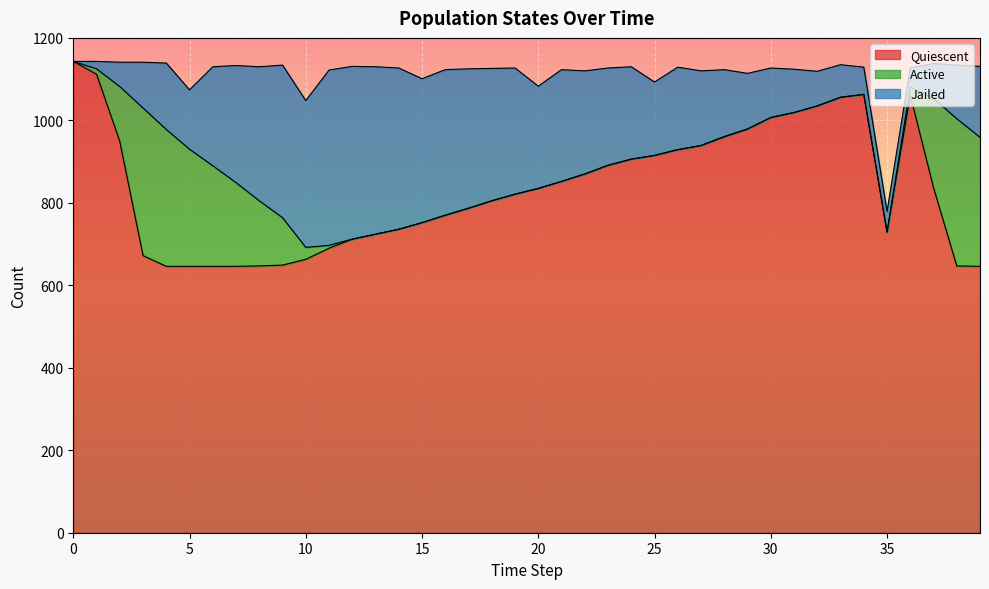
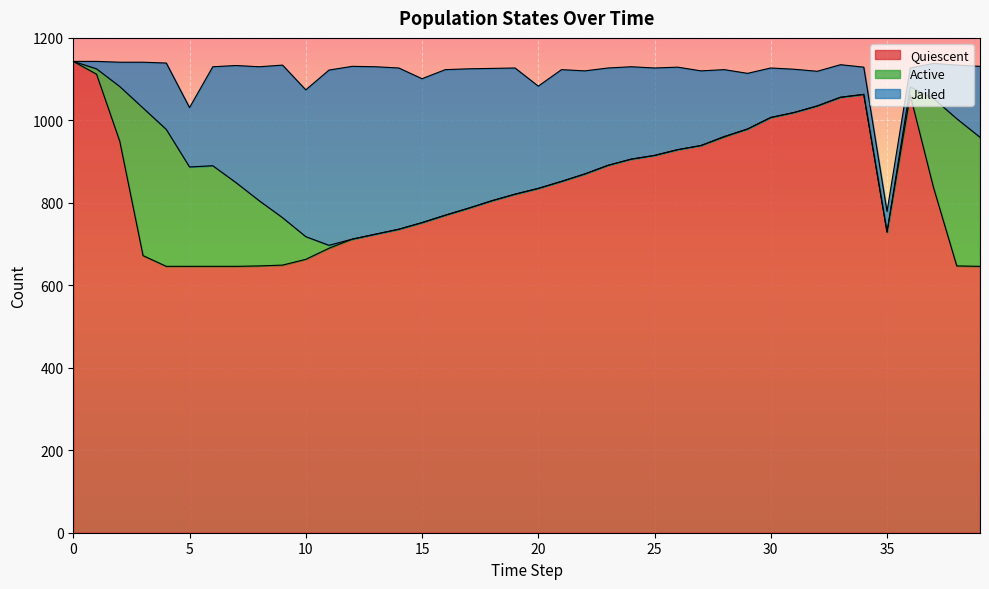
Active, 5: 280 -> 240
Active, 10: 30 -> 60
Jailed, 25: 180 -> 210
